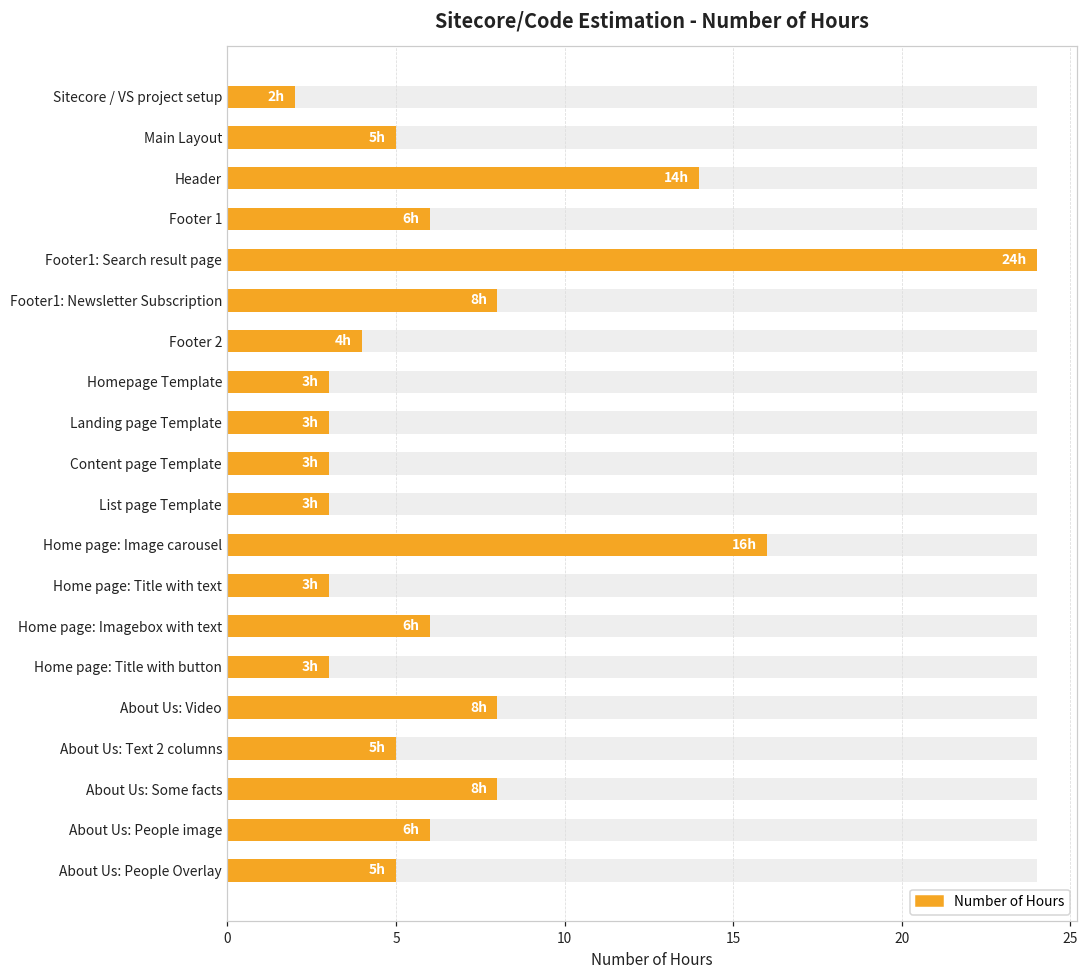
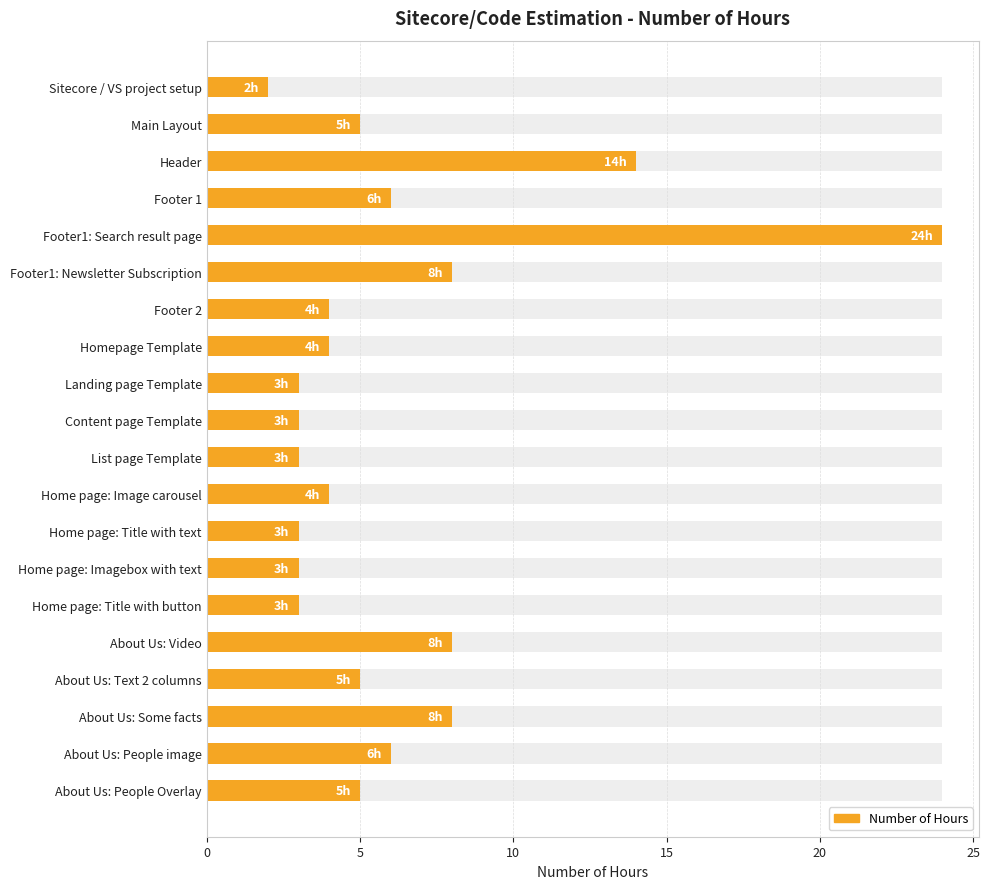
Number of Hours, Homepage Template: 3h -> 4h
Number of Hours, Home page: Image carousel: 16h -> 4h
Number of Hours, Home page: Imagebox with text: 6h -> 3h
